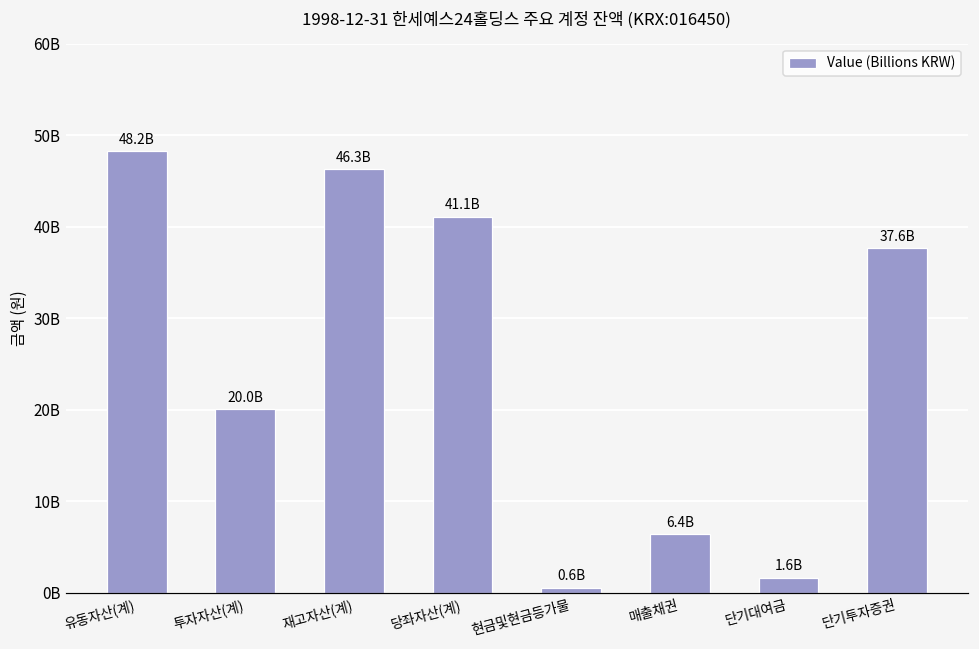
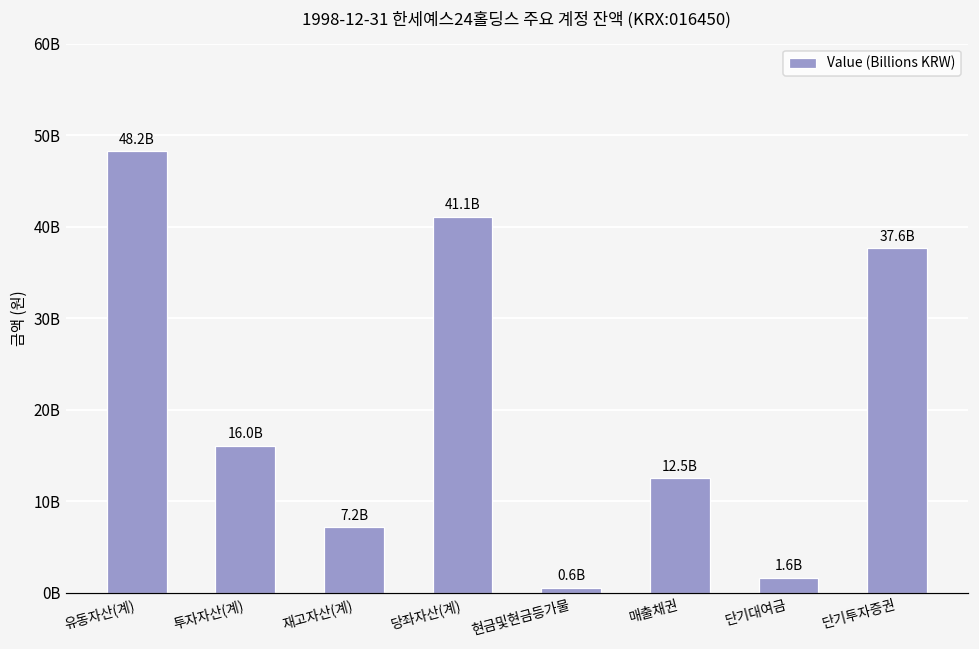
투자자산(계): 20.0B -> 16.0B
재고자산(계): 46.3B -> 7.2B
매출채권: 6.4B -> 12.5B
